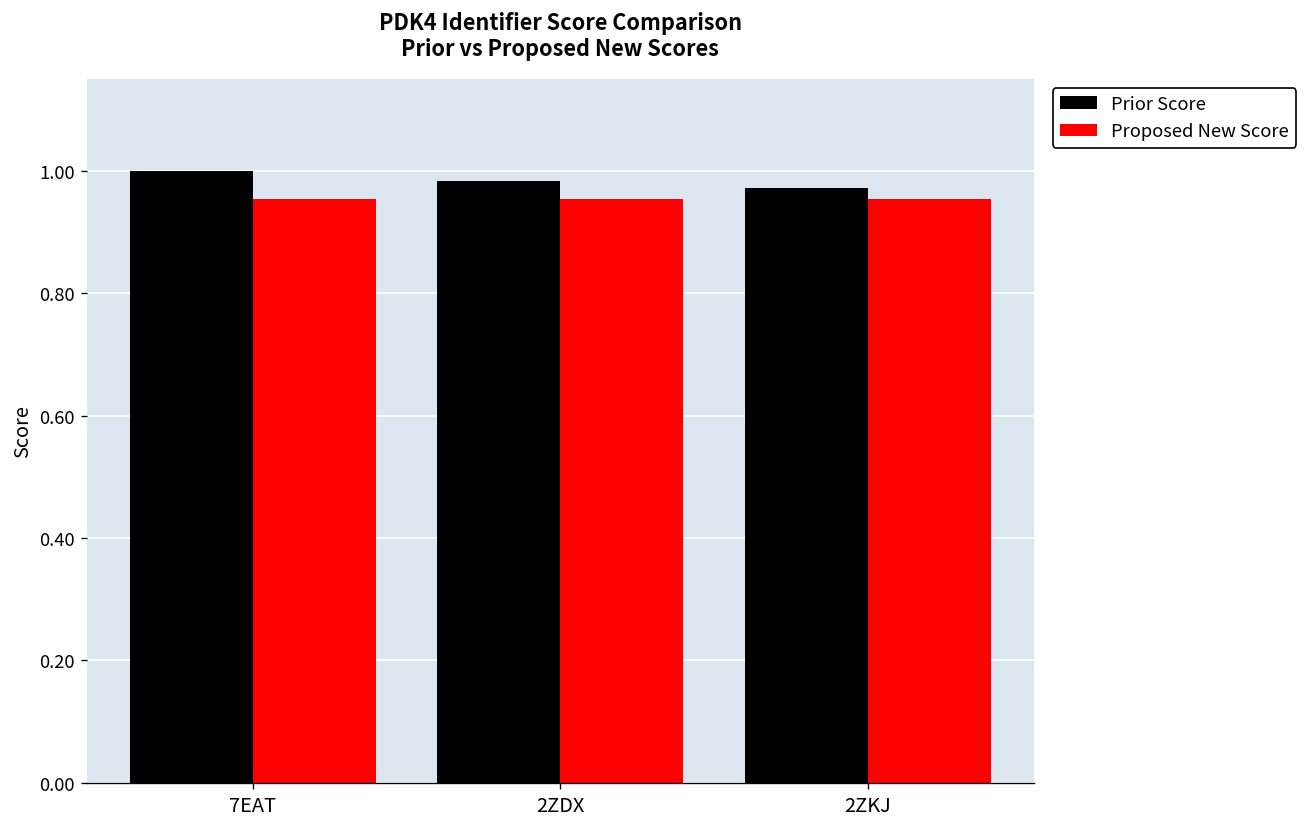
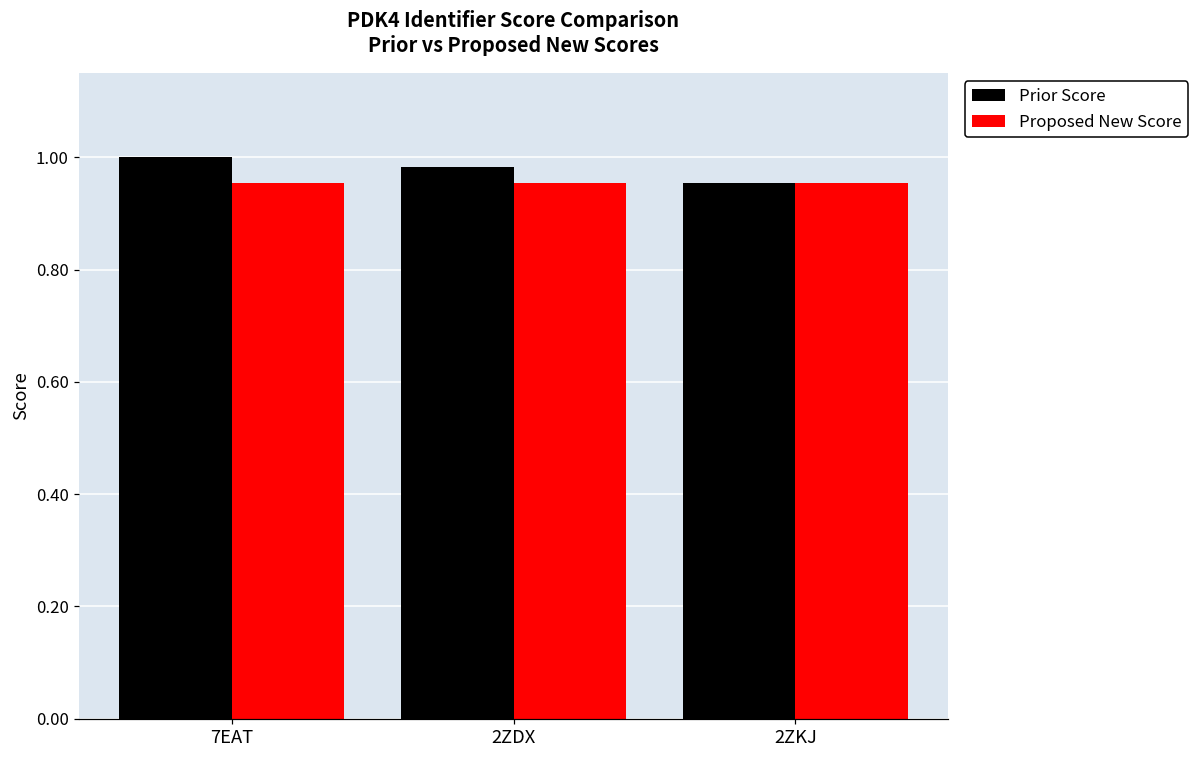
Prior Score, 2ZKJ: 0.97 -> 0.95
